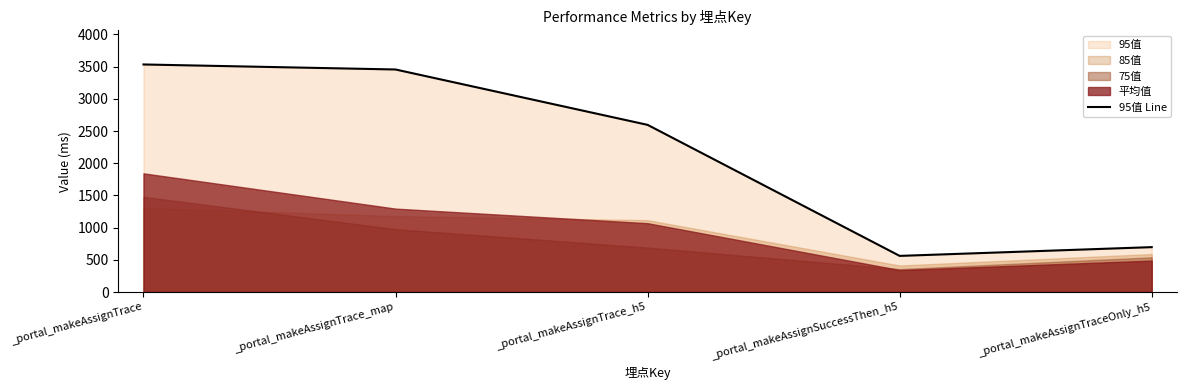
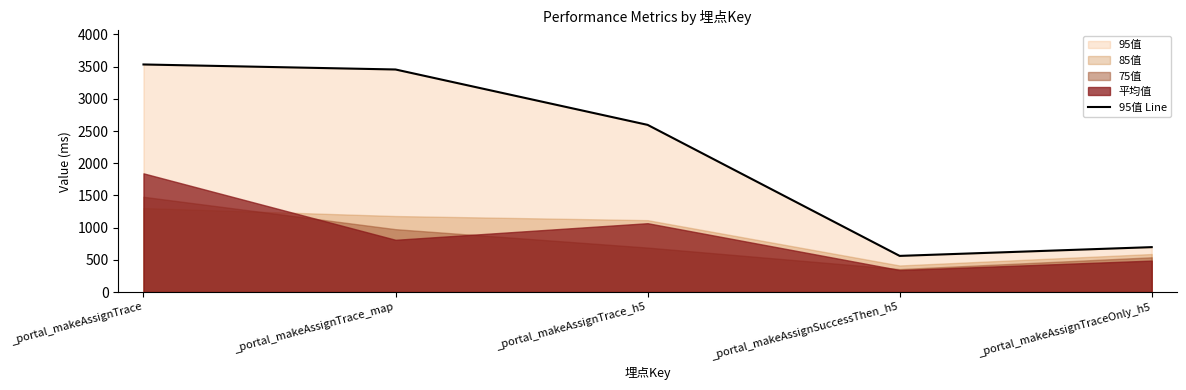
平均值, _portal_makeAssignTrace_map: 1300 -> 800
